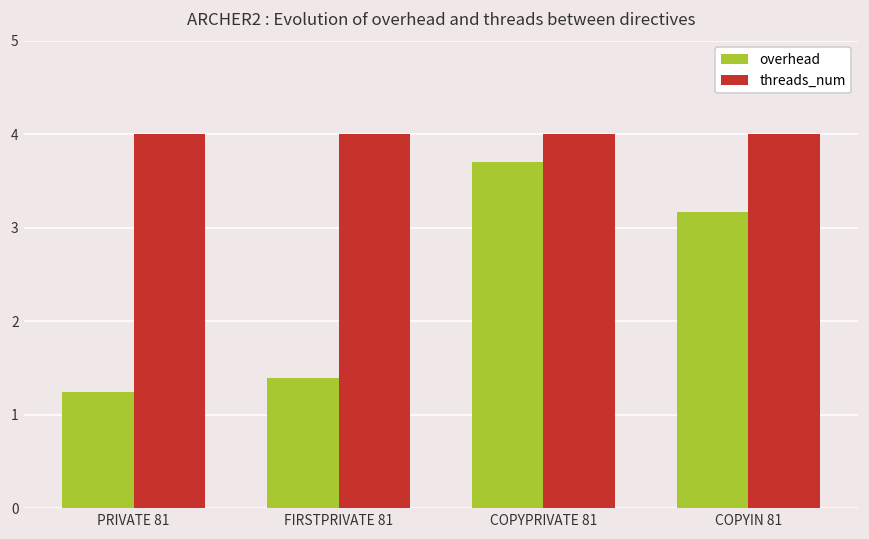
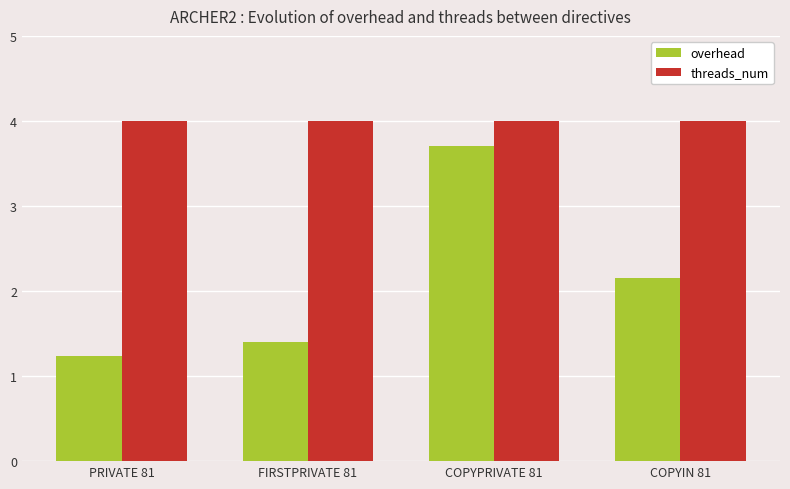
overhead, COPYIN 81: 3.2 -> 2.2
